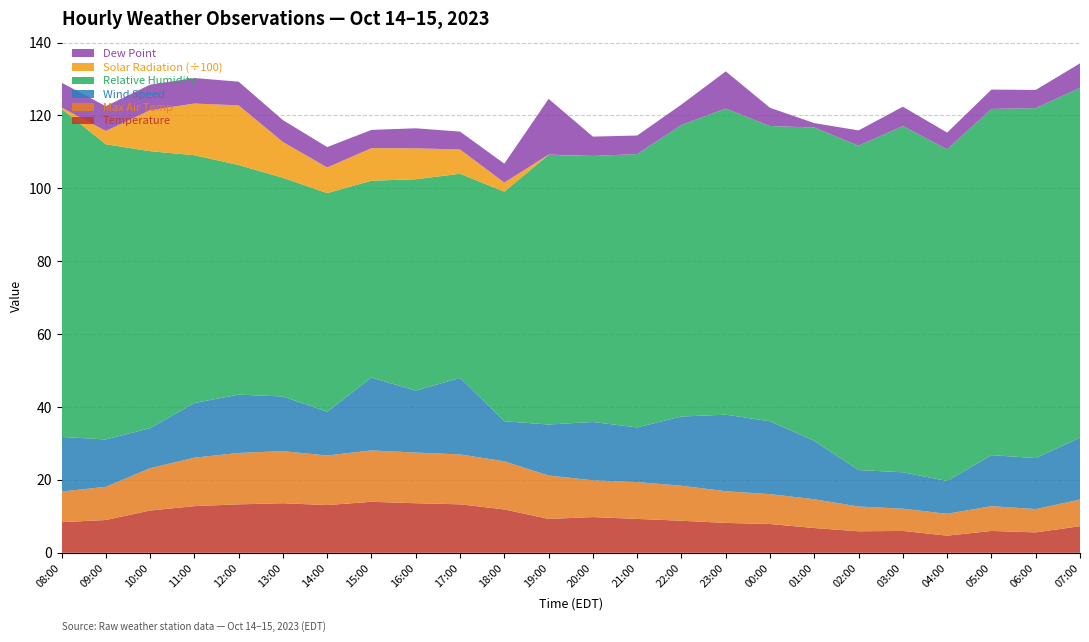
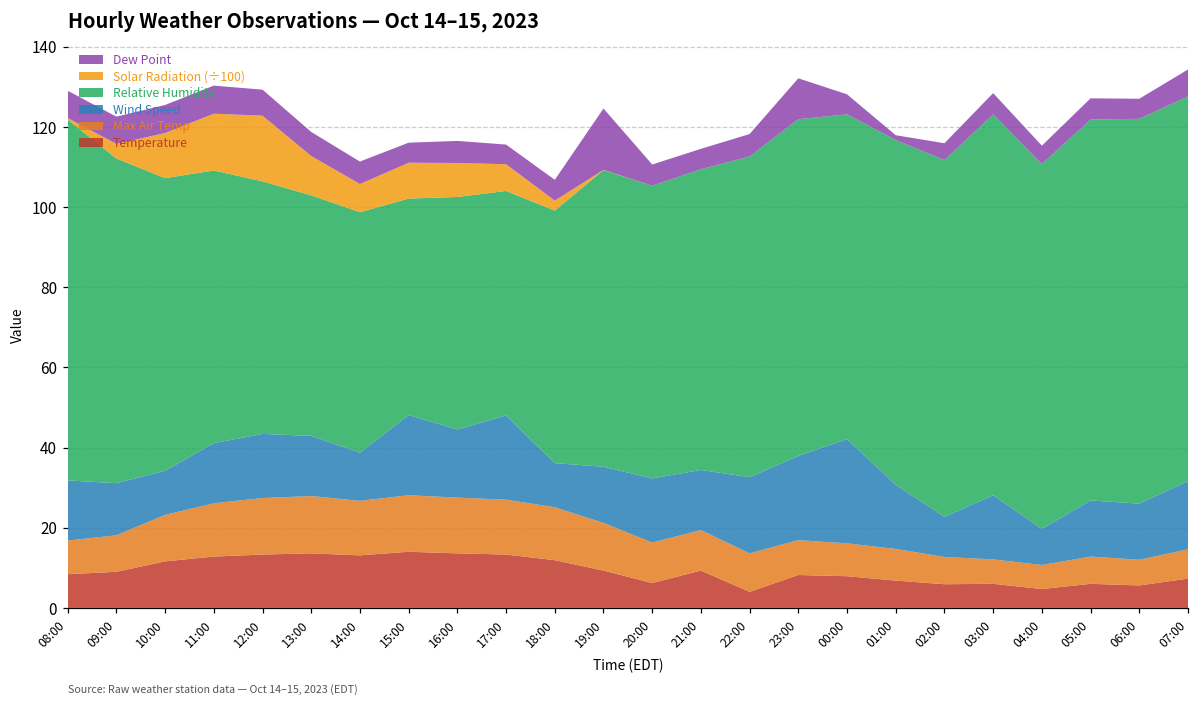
Relative Humidity, 10:00: 76 -> 73
Temperature, 20:00: 10 -> 6
Temperature, 22:00: 9 -> 4
Wind Speed, 00:00: 20 -> 26
Wind Speed, 03:00: 10 -> 16
